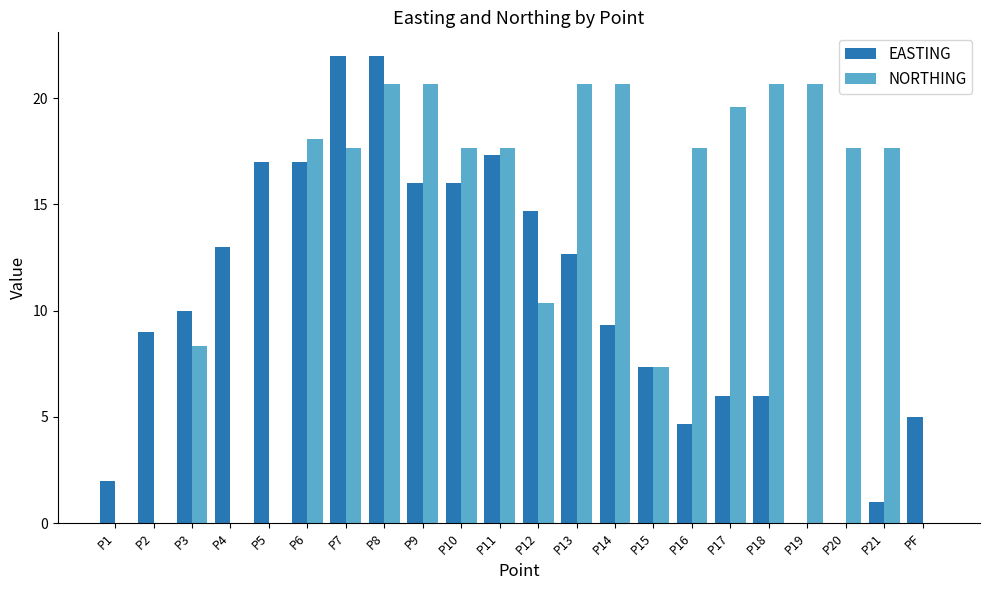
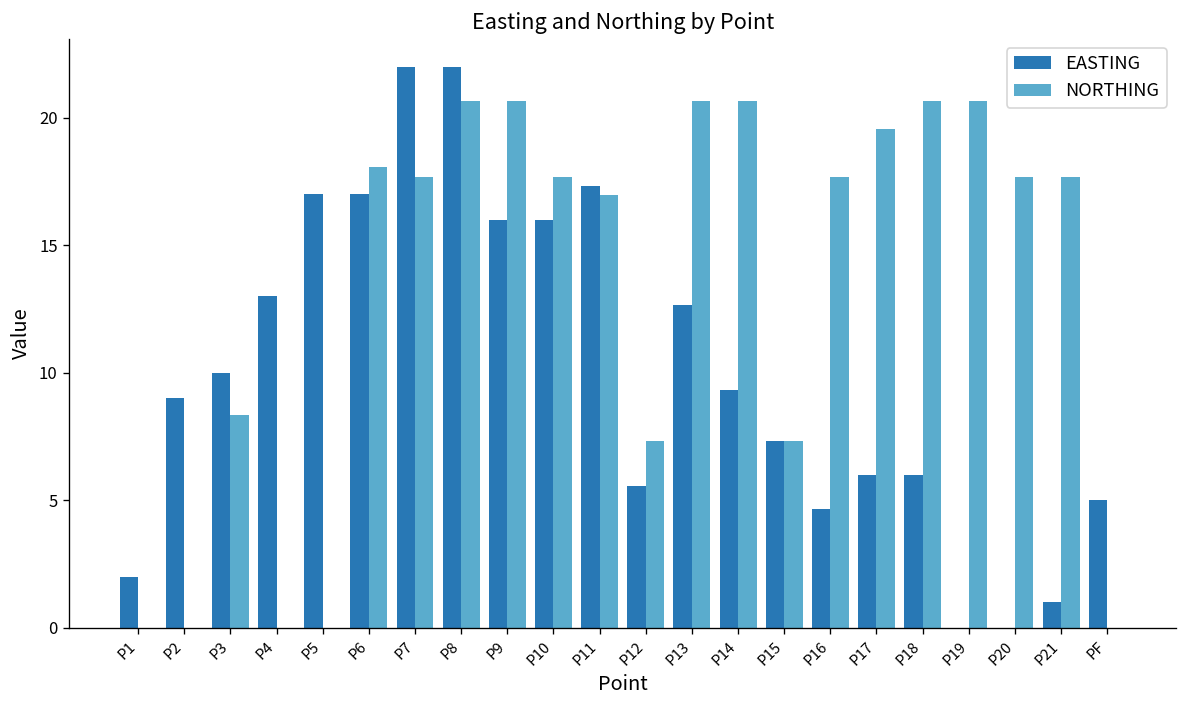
NORTHING, P11: 17.7 -> 17.0
EASTING, P12: 14.7 -> 5.5
NORTHING, P12: 10.4 -> 7.3
